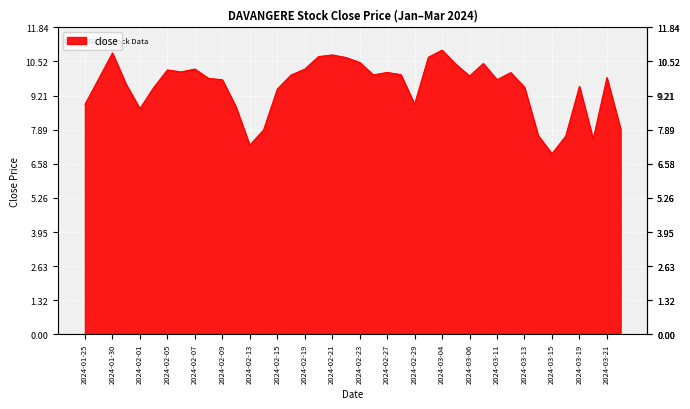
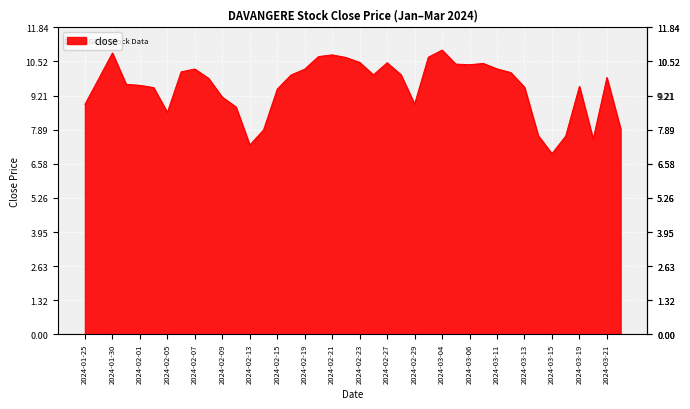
2024-02-01: 8.7 -> 9.6
2024-02-05: 10.2 -> 8.6
2024-02-09: 9.8 -> 9.1
2024-02-27: 10.1 -> 10.5
2024-03-06: 10.0 -> 10.4
2024-03-11: 9.8 -> 10.2
